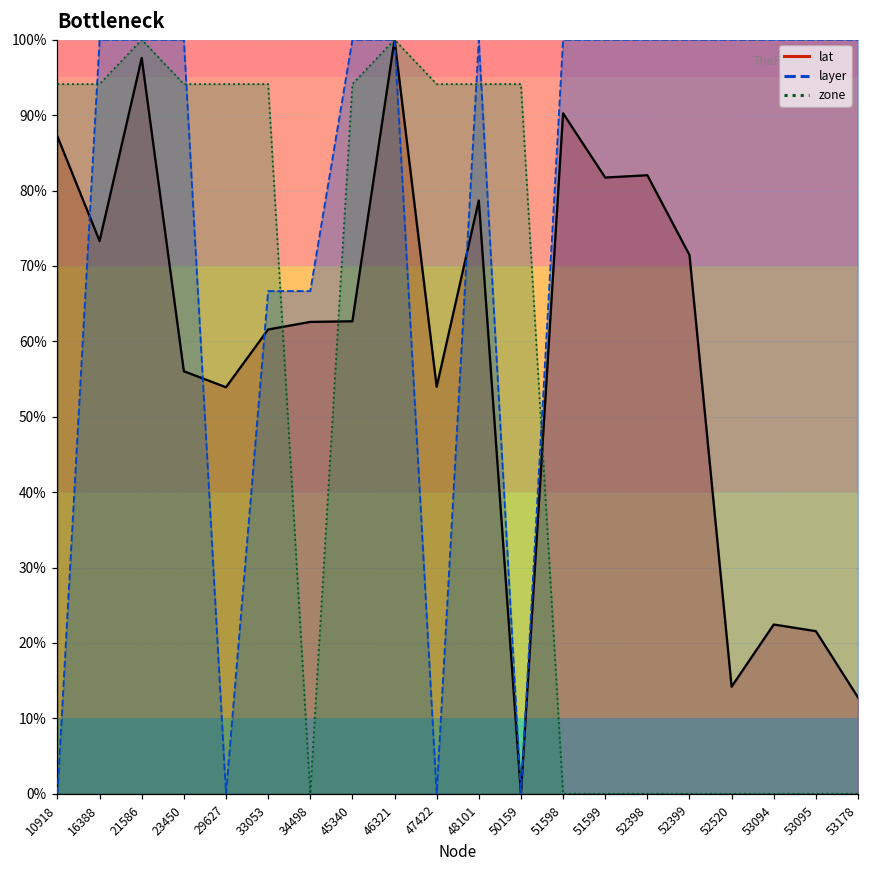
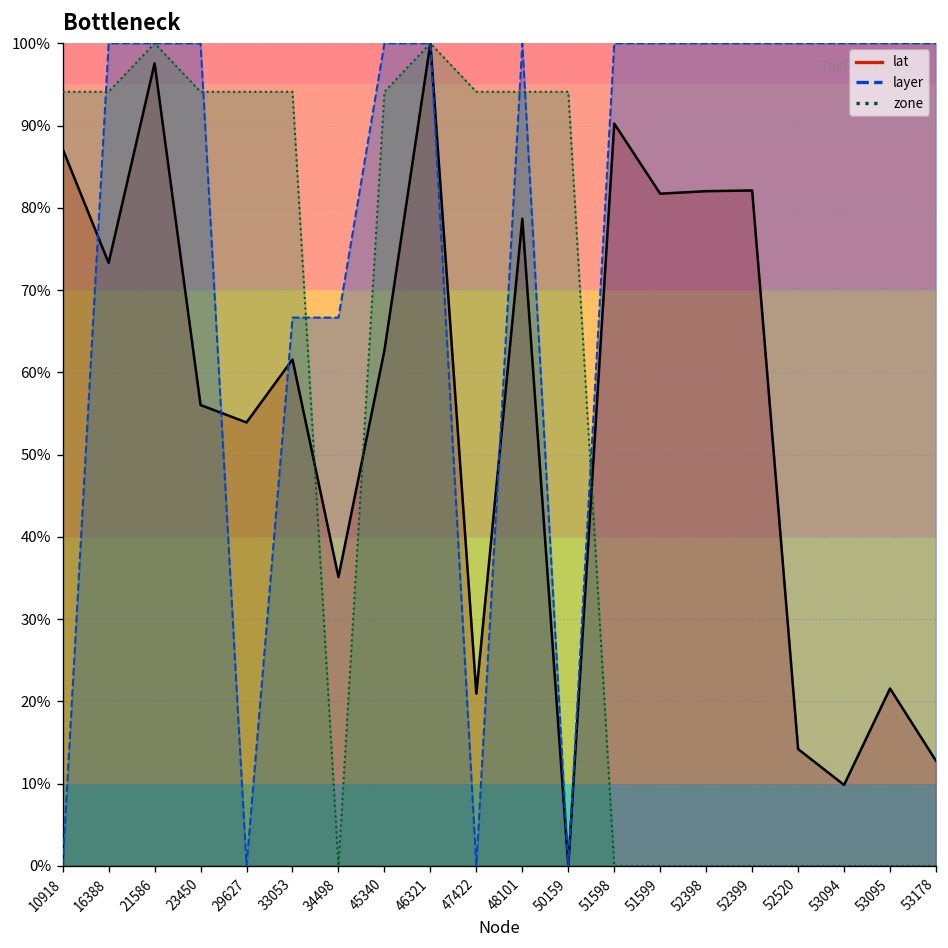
lat, 34498: 63% -> 35%
lat, 47422: 54% -> 21%
lat, 52399: 71% -> 82%
lat, 53094: 22% -> 10%
